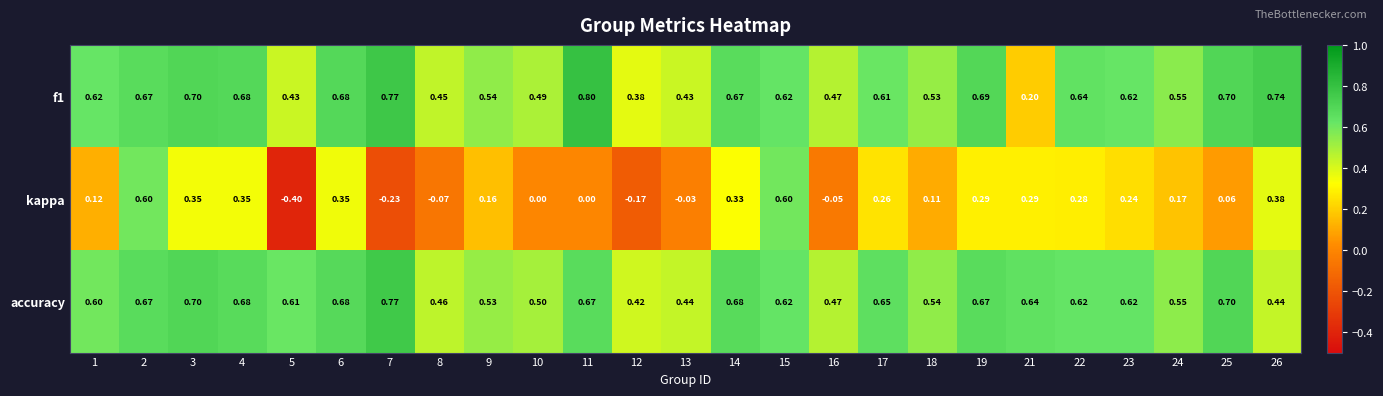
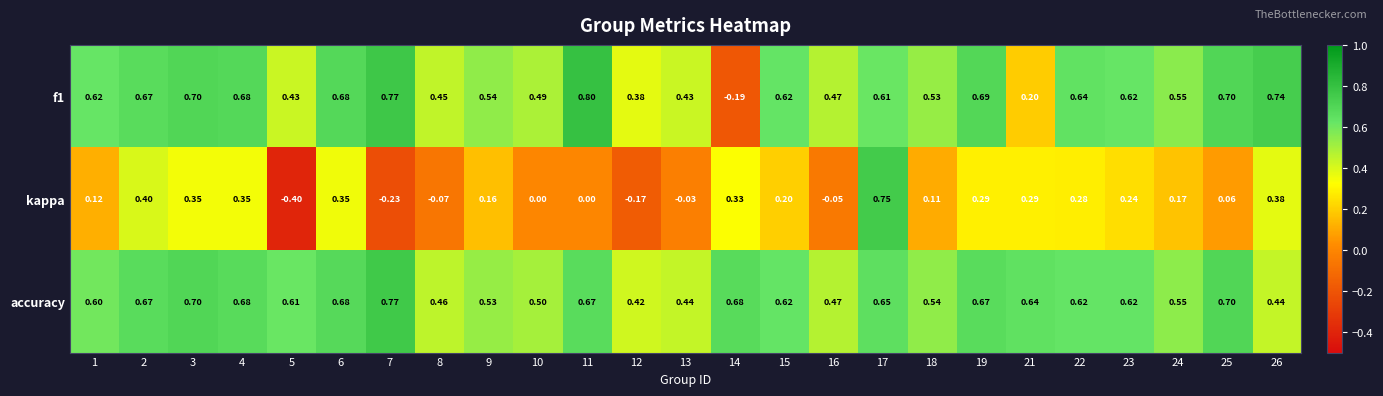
f1, 14: 0.67 -> -0.19
kappa, 2: 0.60 -> 0.40
kappa, 15: 0.60 -> 0.20
kappa, 17: 0.26 -> 0.75
